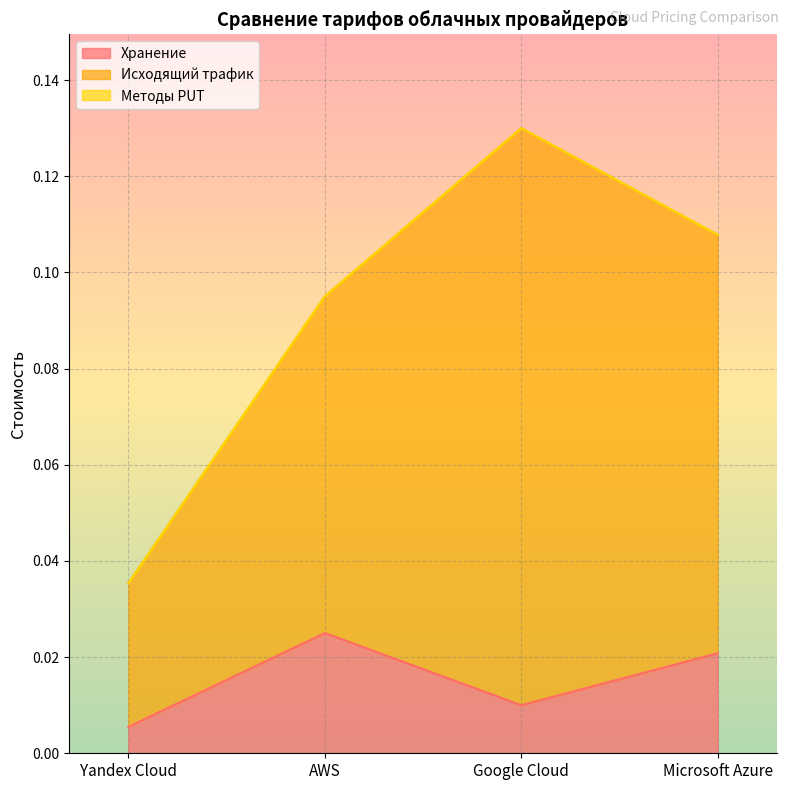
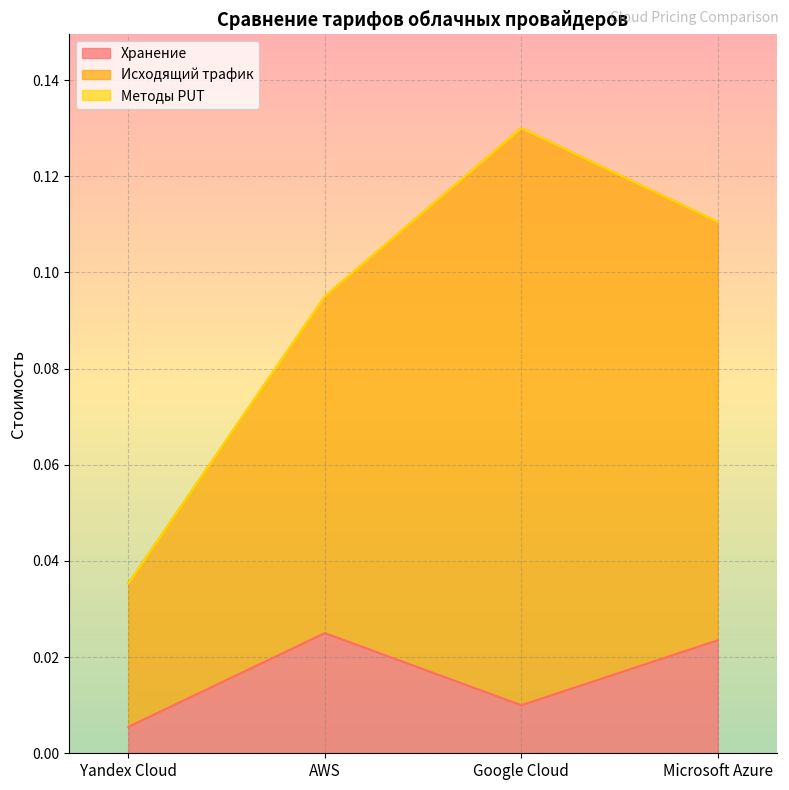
Хранение, Microsoft Azure: 0.021 -> 0.024
